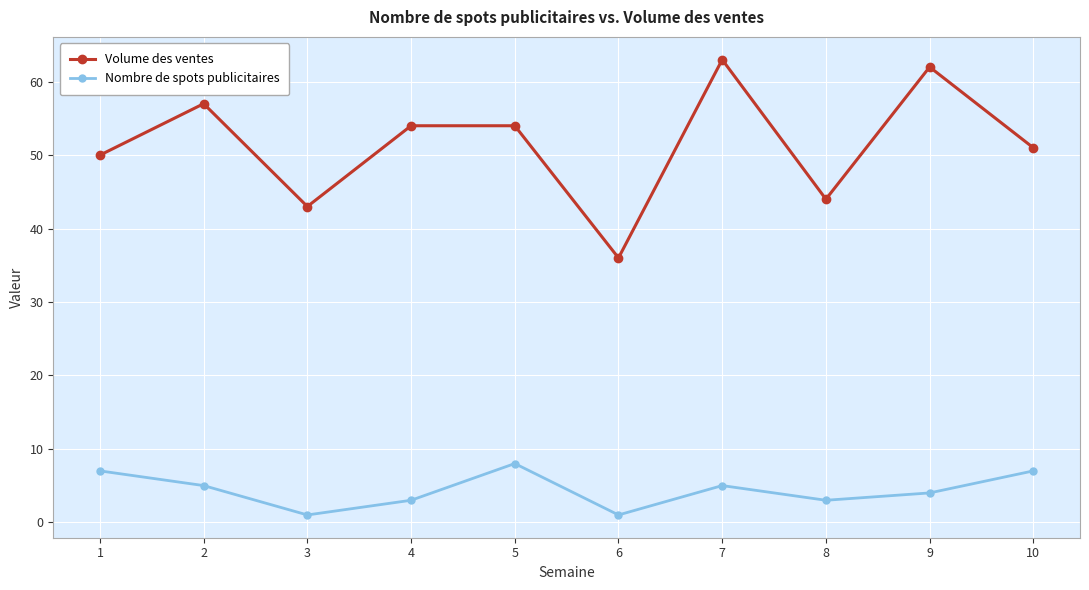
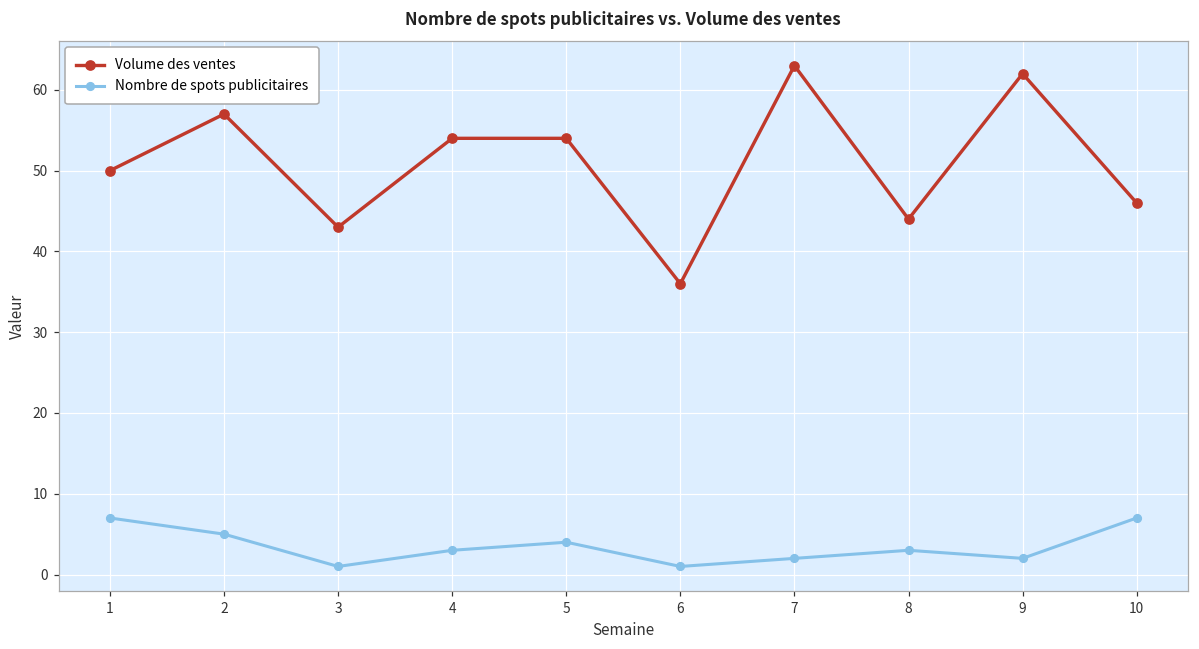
Nombre de spots publicitaires, 5: 8 -> 4
Nombre de spots publicitaires, 7: 5 -> 2
Nombre de spots publicitaires, 9: 4 -> 2
Volume des ventes, 10: 51 -> 46
